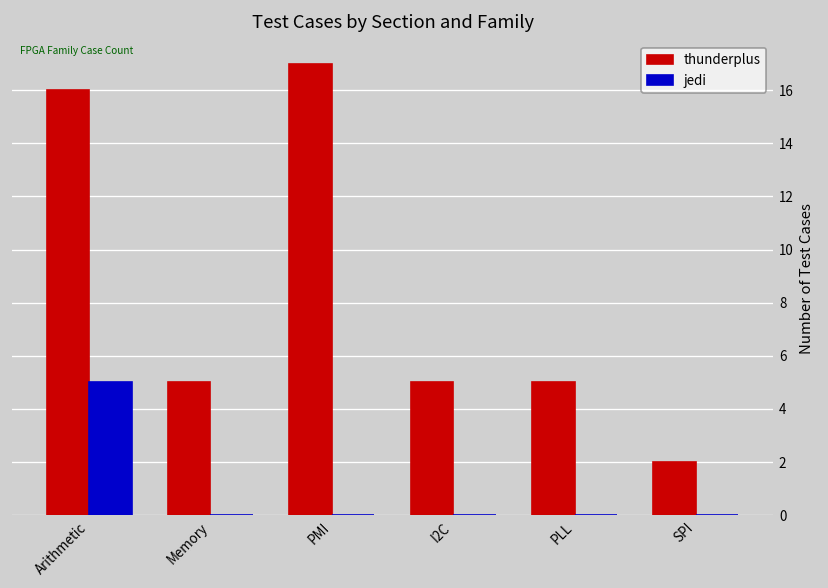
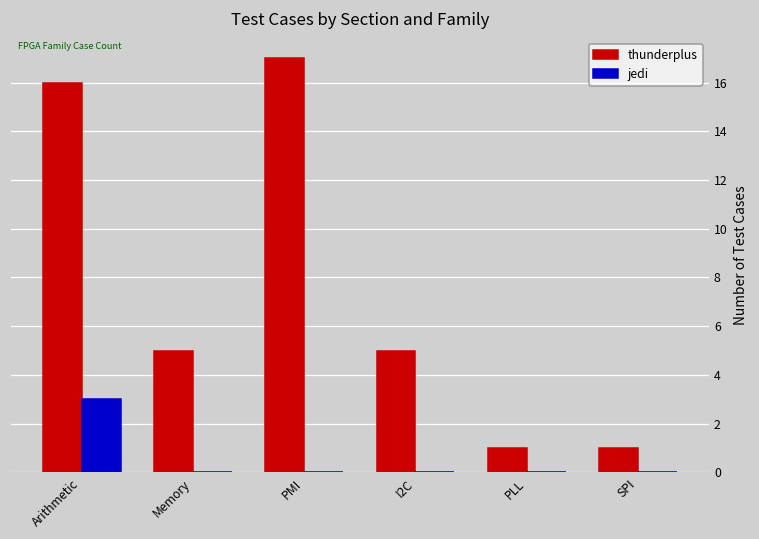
jedi, Arithmetic: 5 -> 3
thunderplus, PLL: 5 -> 1
thunderplus, SPI: 2 -> 1
